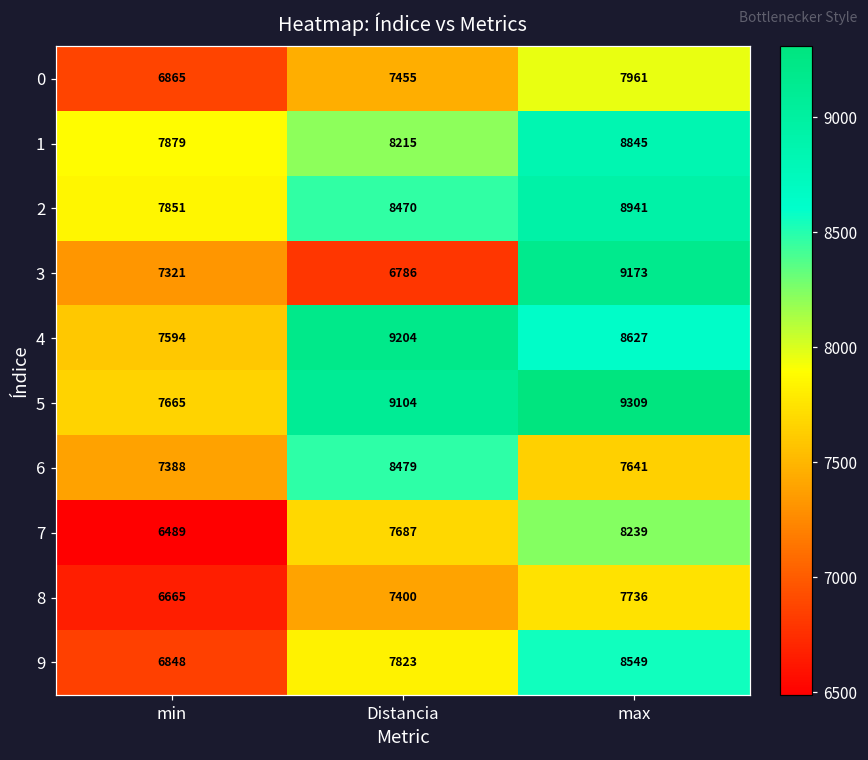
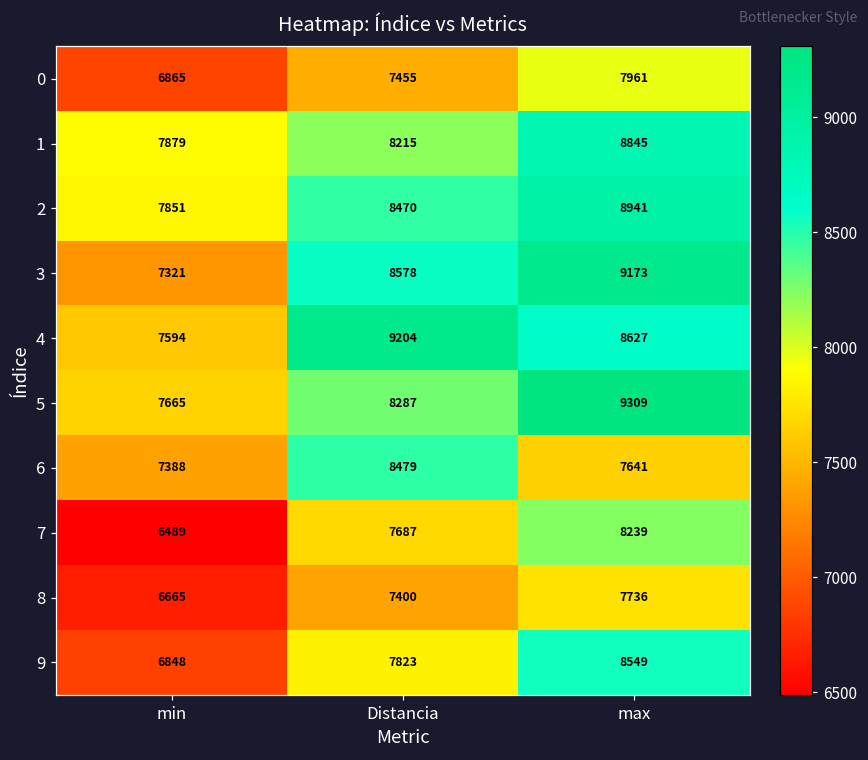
3, Distancia: 6786 -> 8578
5, Distancia: 9104 -> 8287
